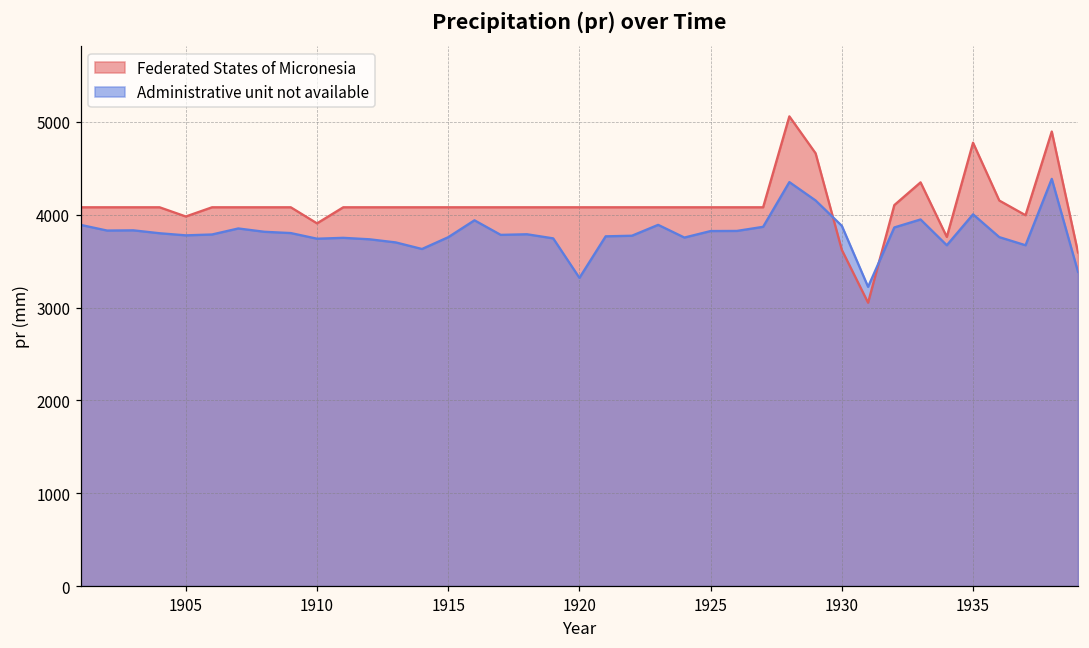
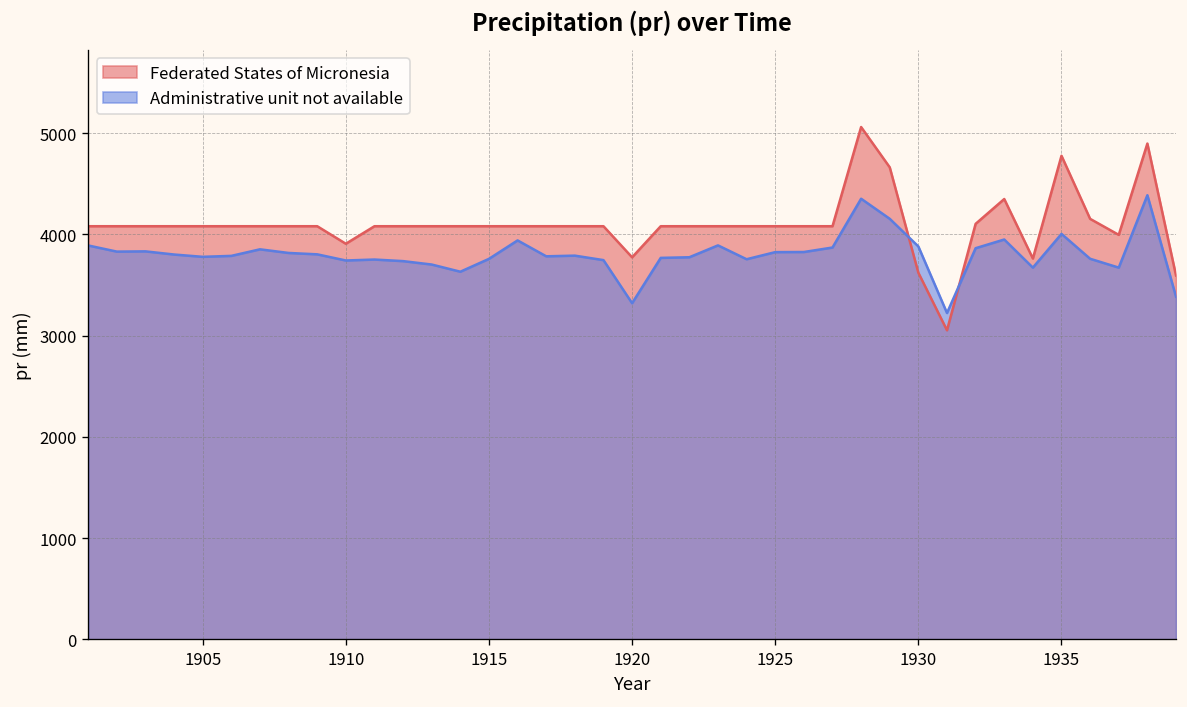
Federated States of Micronesia, 1905: 4000 -> 4100
Federated States of Micronesia, 1920: 4100 -> 3800
